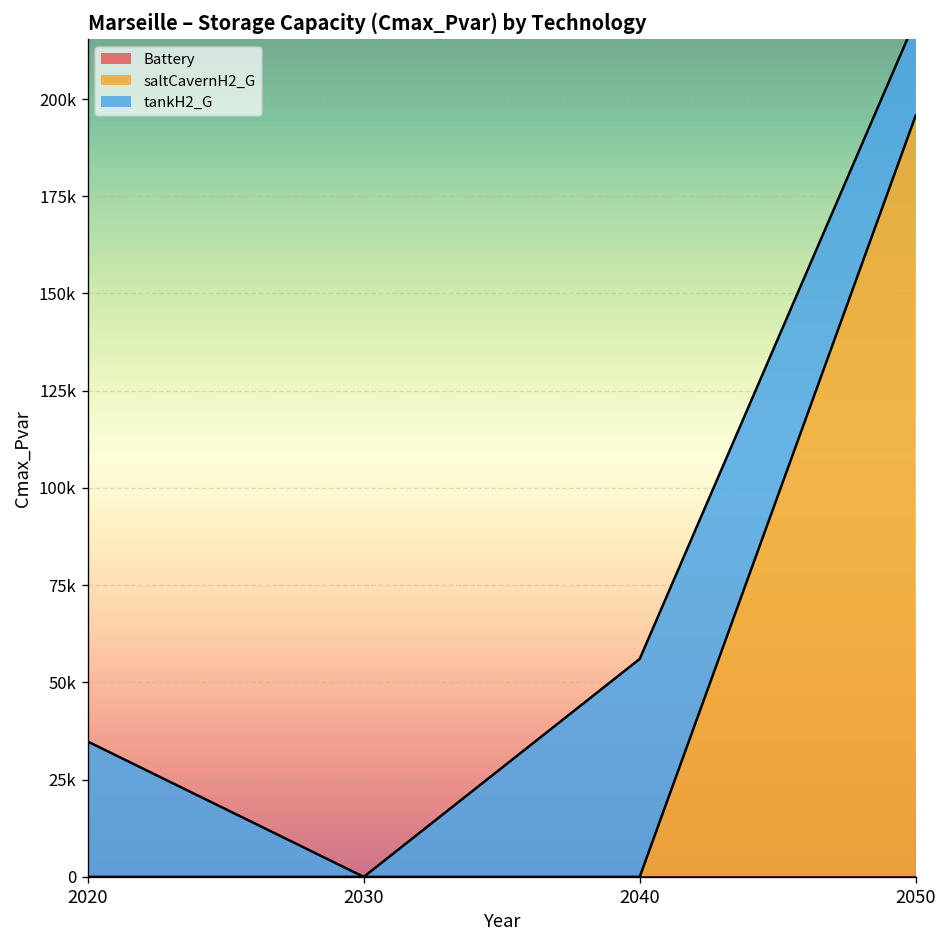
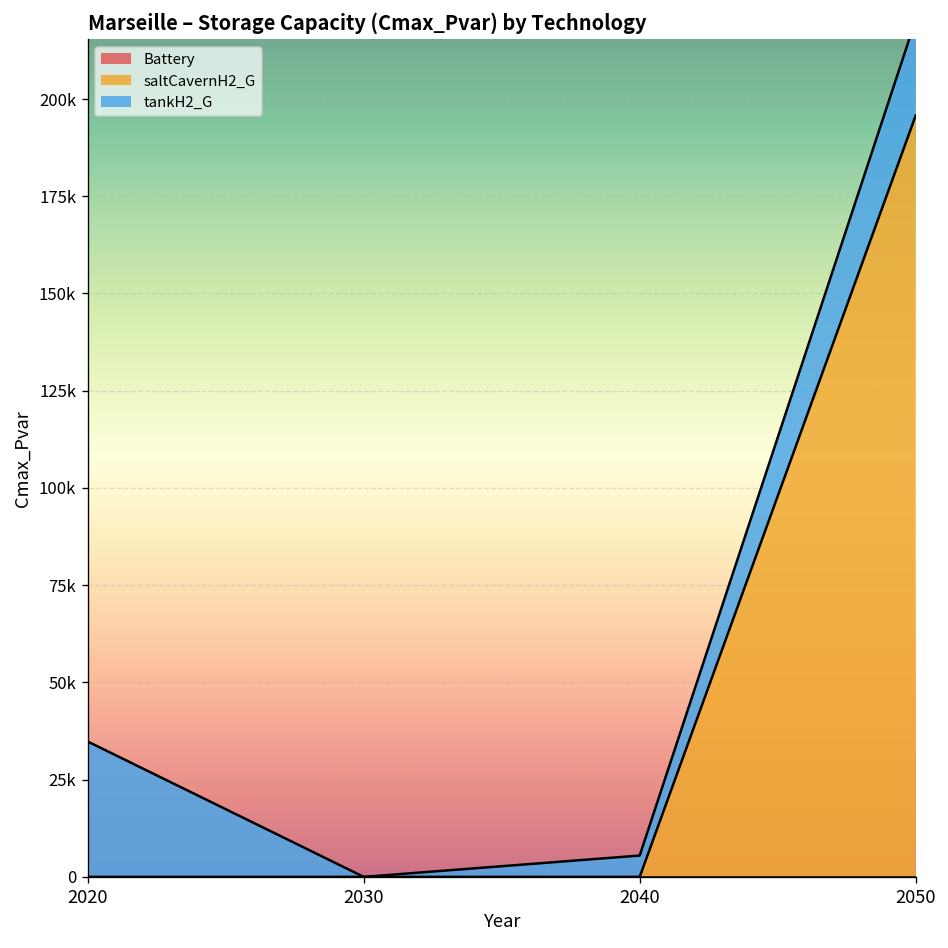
tankH2_G, 2040: 56000 -> 5000
